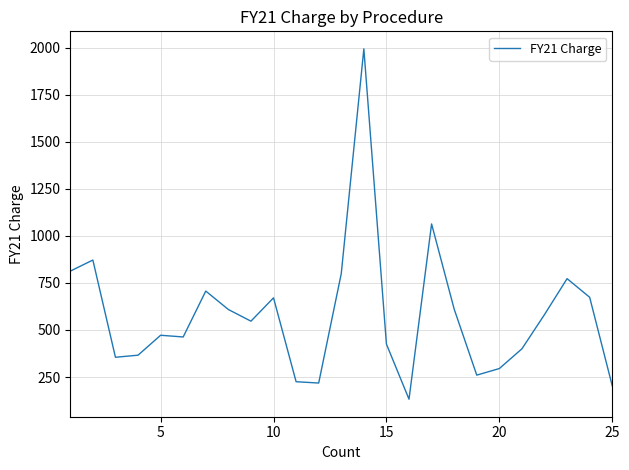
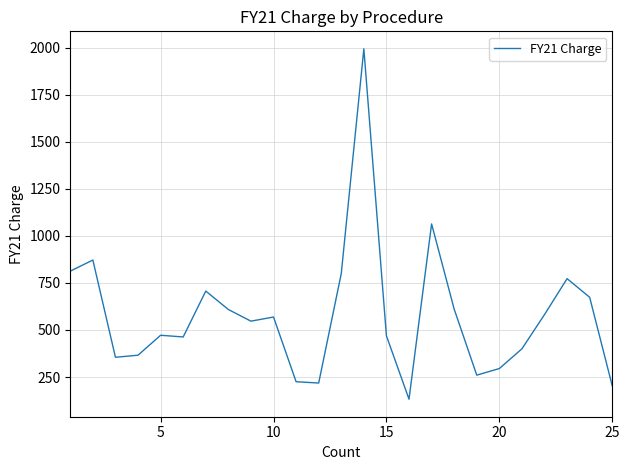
10: 670 -> 570
15: 430 -> 470
